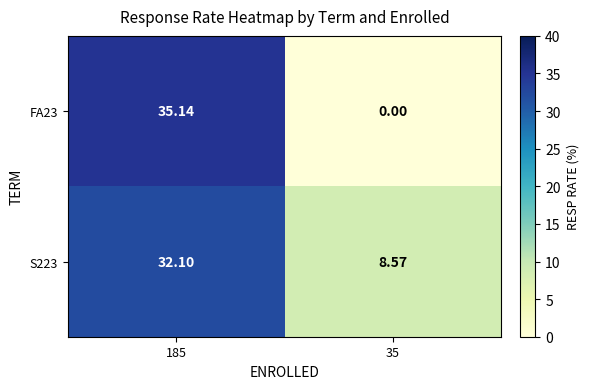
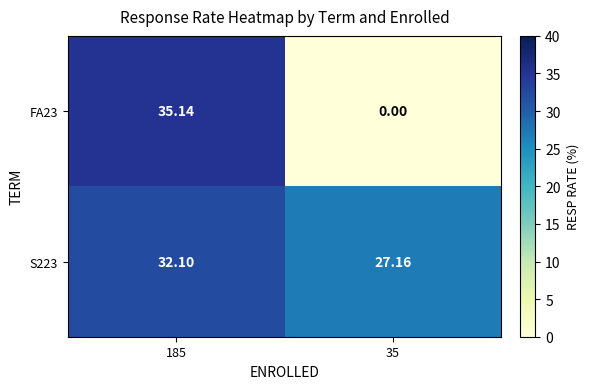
S223, 35: 8.57 -> 27.16
